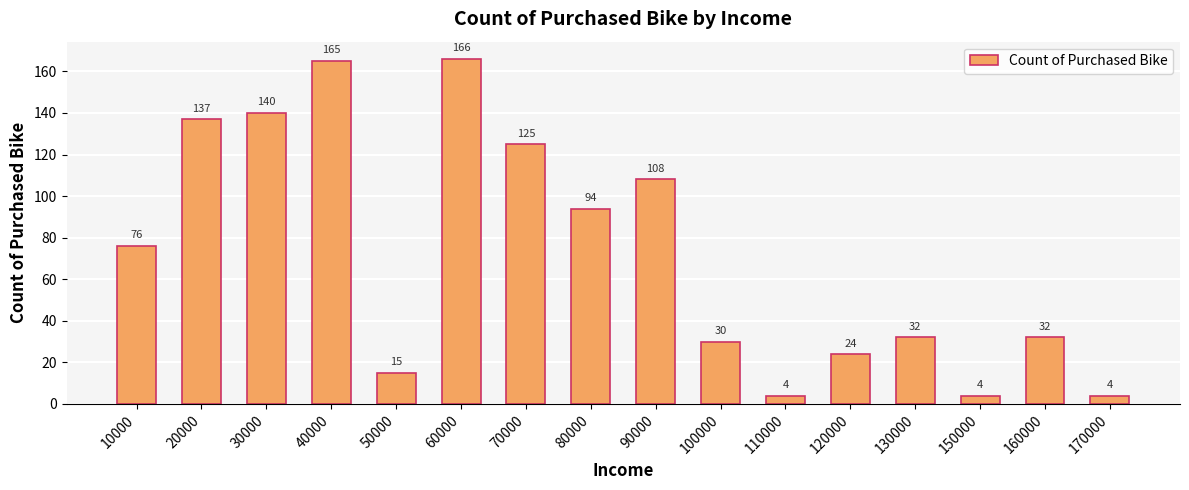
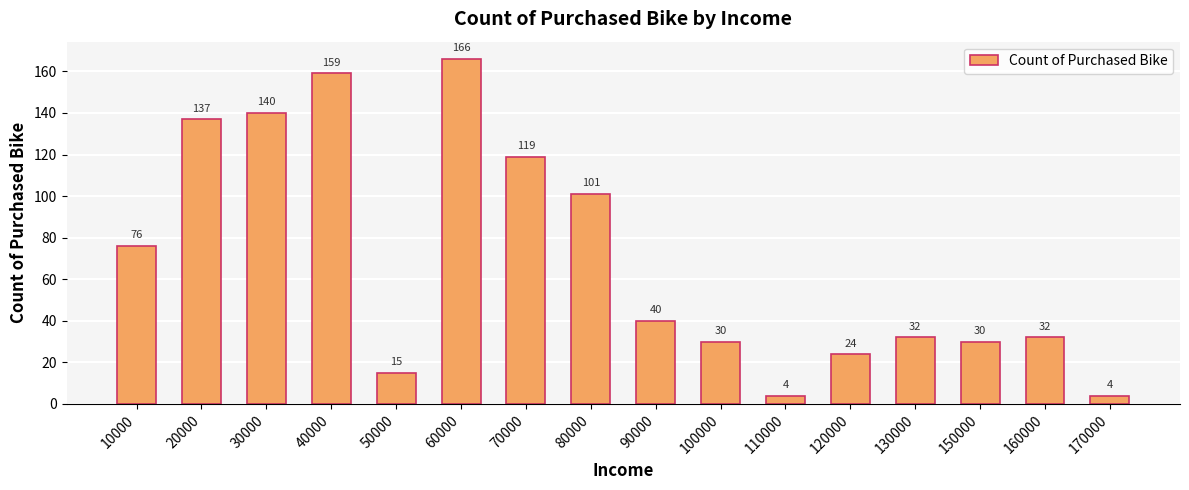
40000: 165 -> 159
70000: 125 -> 119
80000: 94 -> 101
90000: 108 -> 40
150000: 4 -> 30
